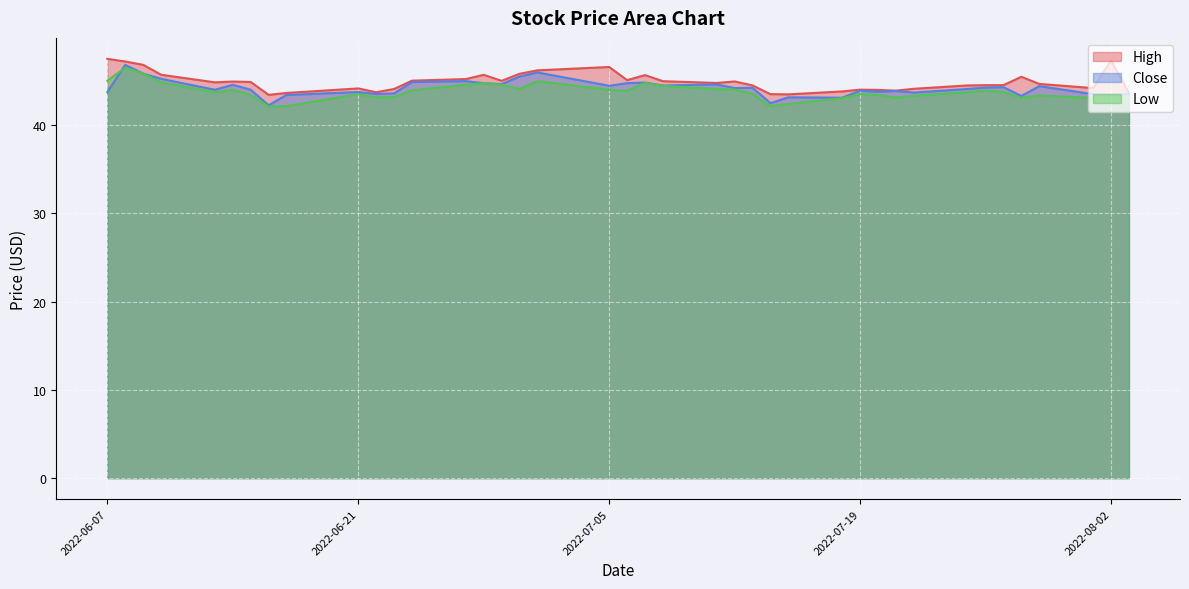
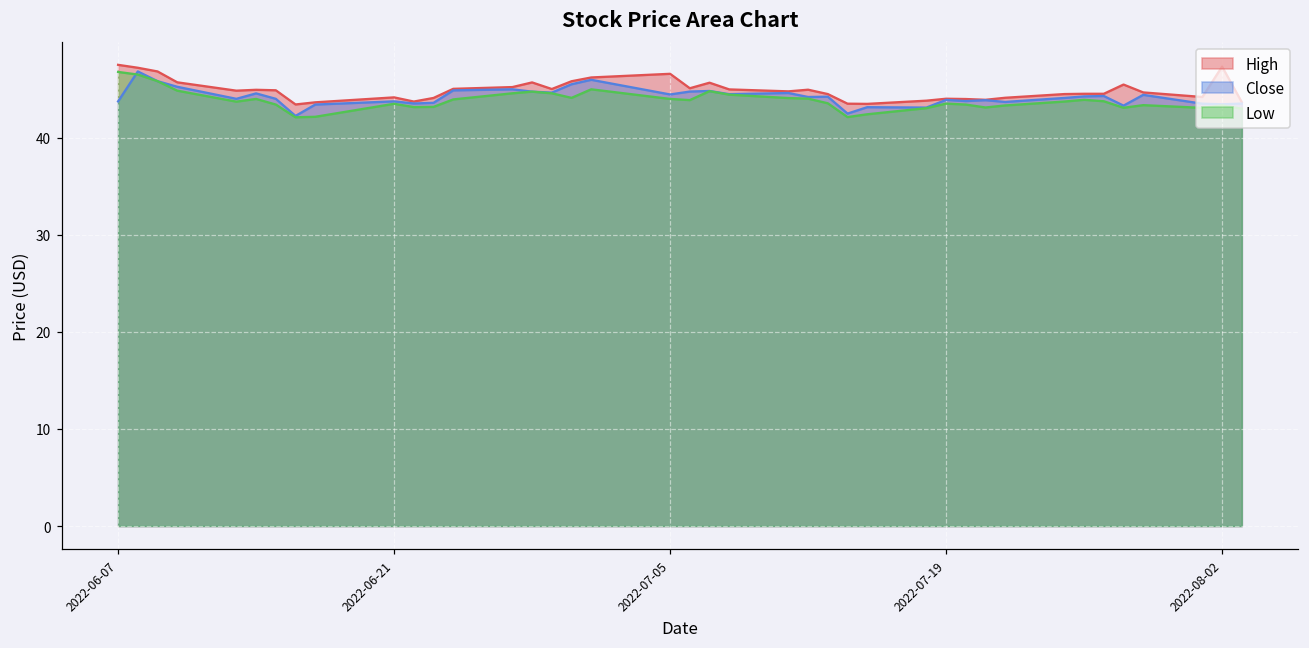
Low, 2022-06-07: 45 -> 47
